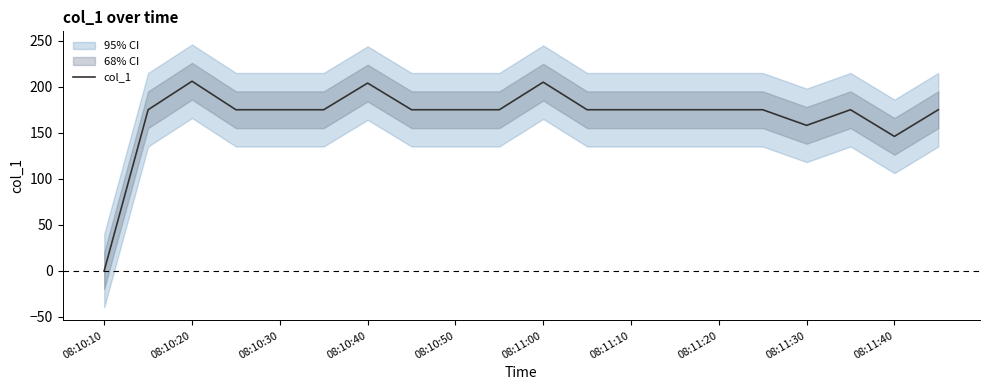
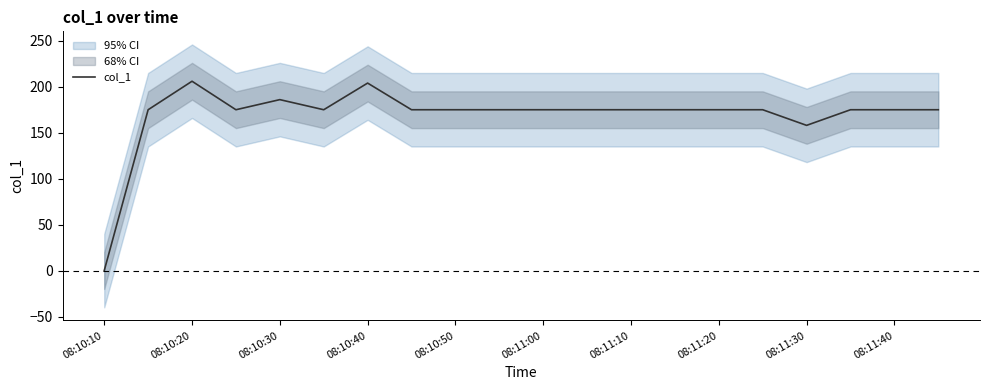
col_1, 08:10:30: 180 -> 190
col_1, 08:11:00: 210 -> 180
col_1, 08:11:40: 150 -> 180
